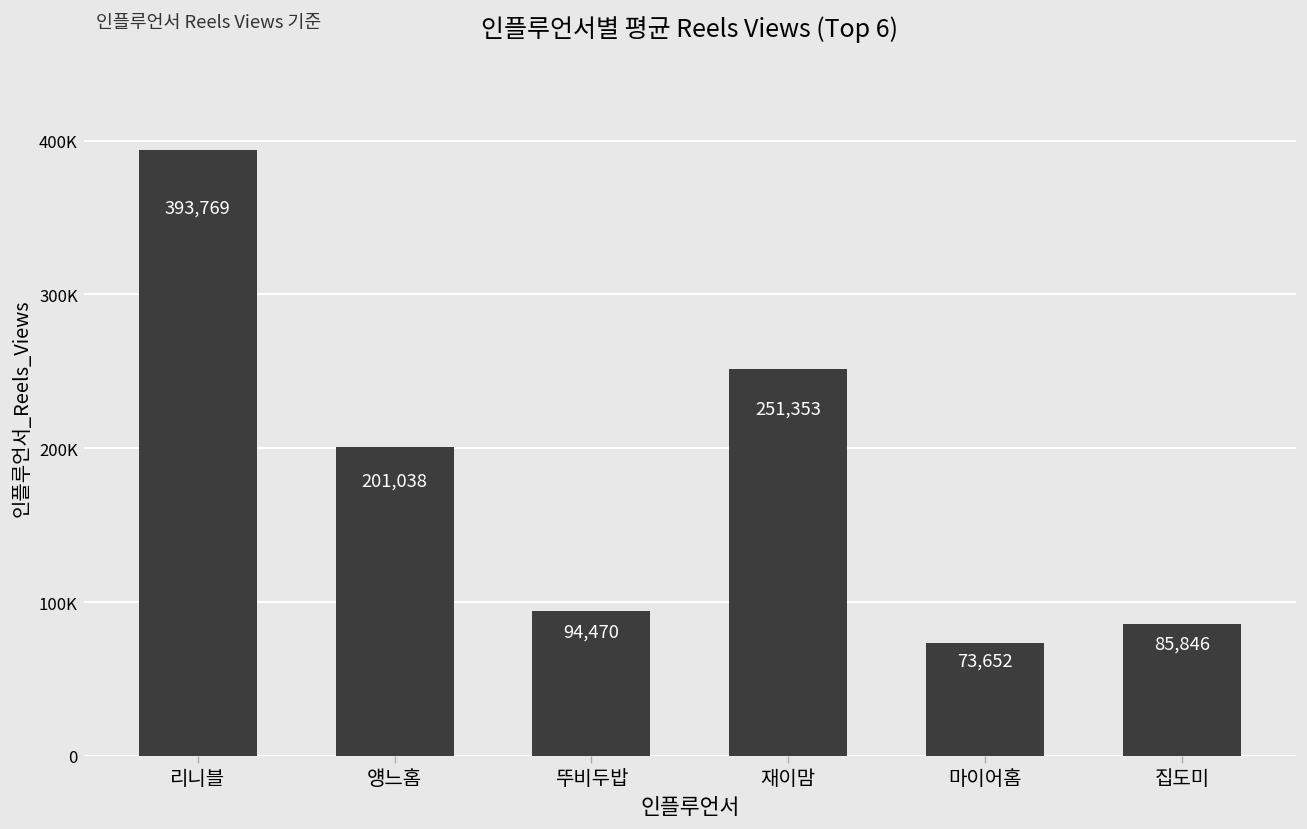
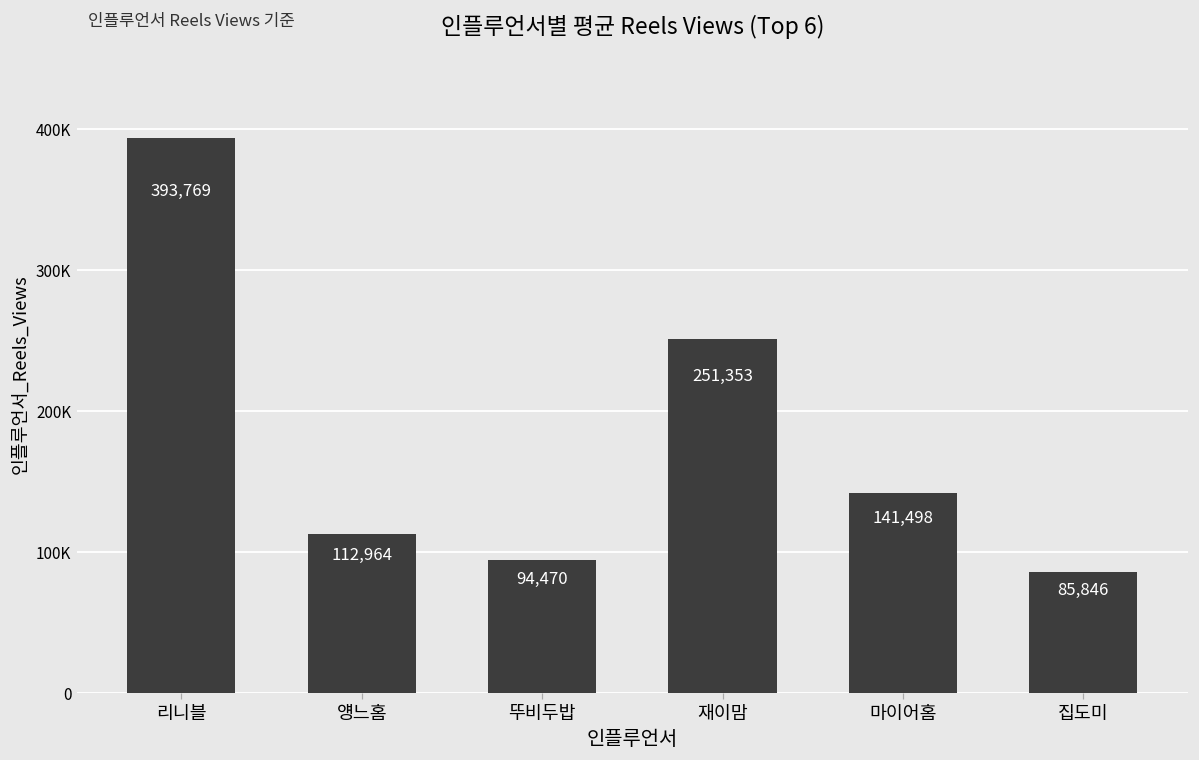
얭느홈: 201,038 -> 112,964
마이어홈: 73,652 -> 141,498
